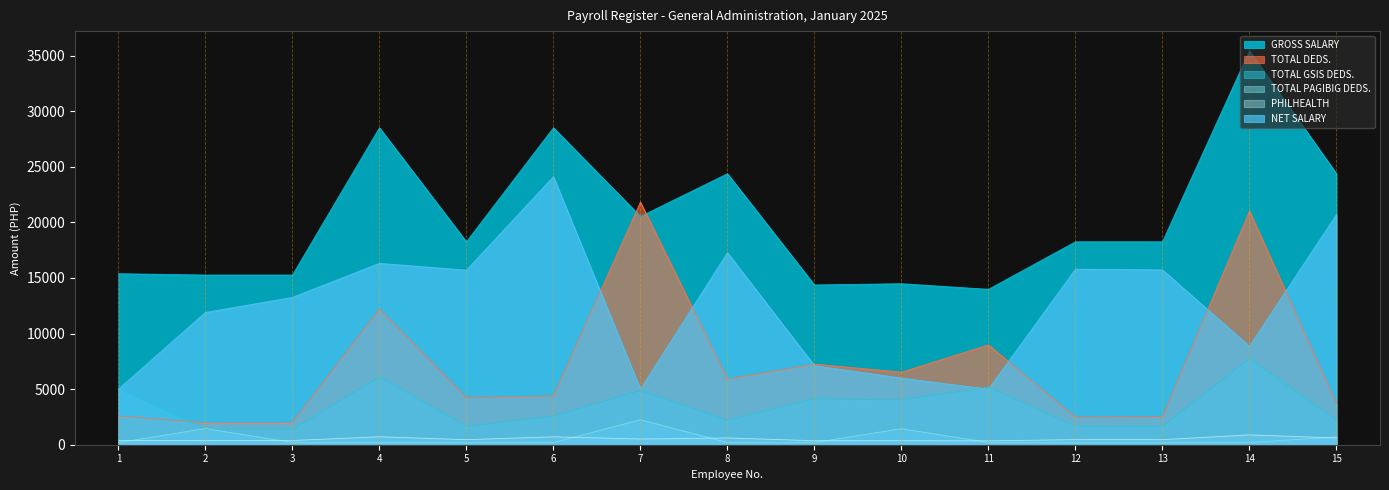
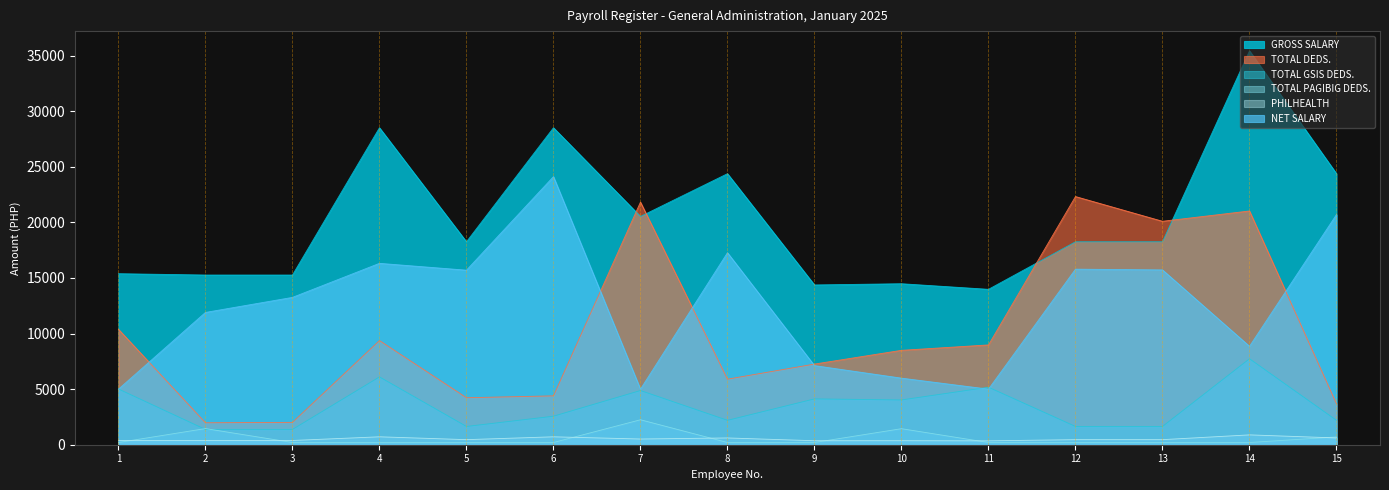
TOTAL DEDS., 1: 2600 -> 10400
TOTAL DEDS., 4: 12200 -> 9400
TOTAL DEDS., 10: 6500 -> 8500
TOTAL DEDS., 12: 2500 -> 22300
TOTAL DEDS., 13: 2500 -> 20100
